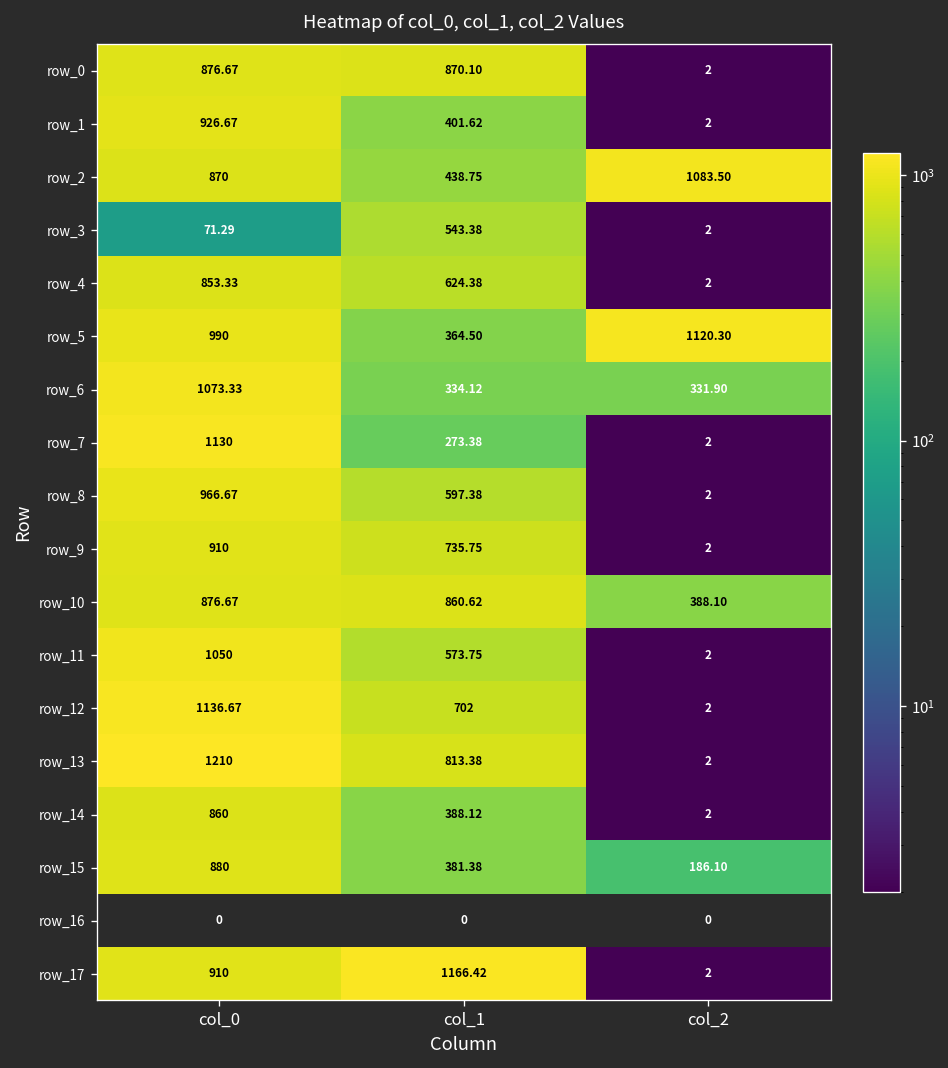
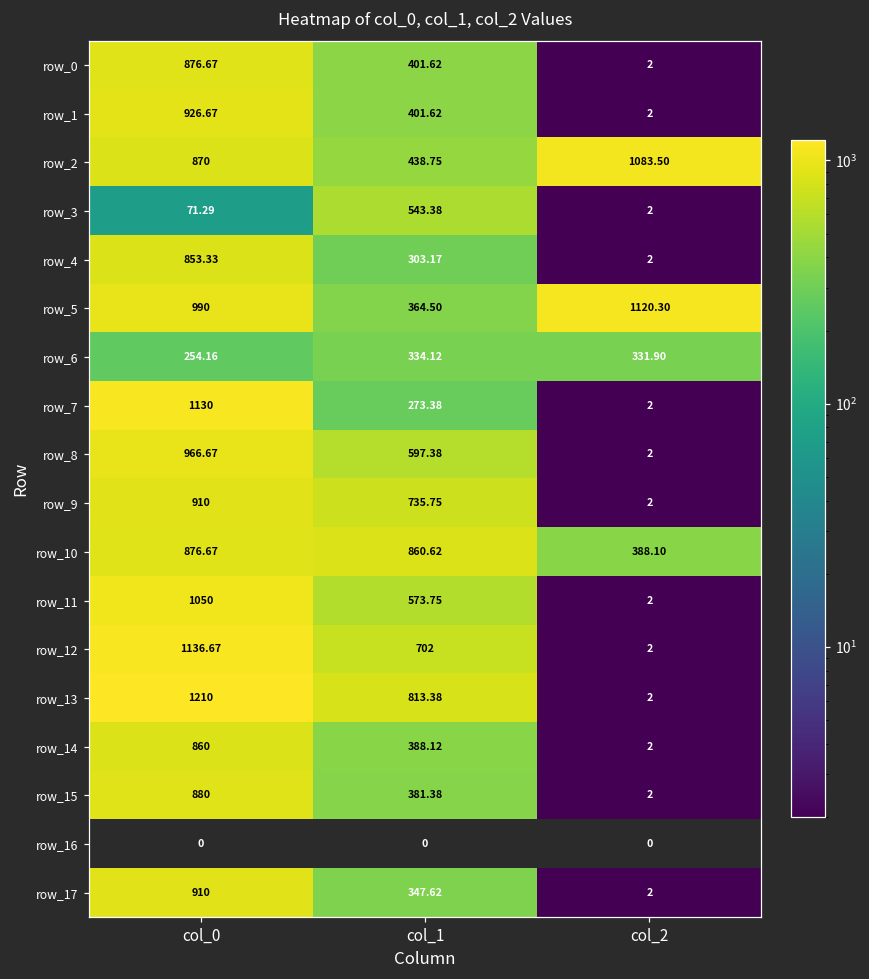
row_0, col_1: 870.10 -> 401.62
row_4, col_1: 624.38 -> 303.17
row_6, col_0: 1073.33 -> 254.16
row_15, col_2: 186.10 -> 2
row_17, col_1: 1166.42 -> 347.62
